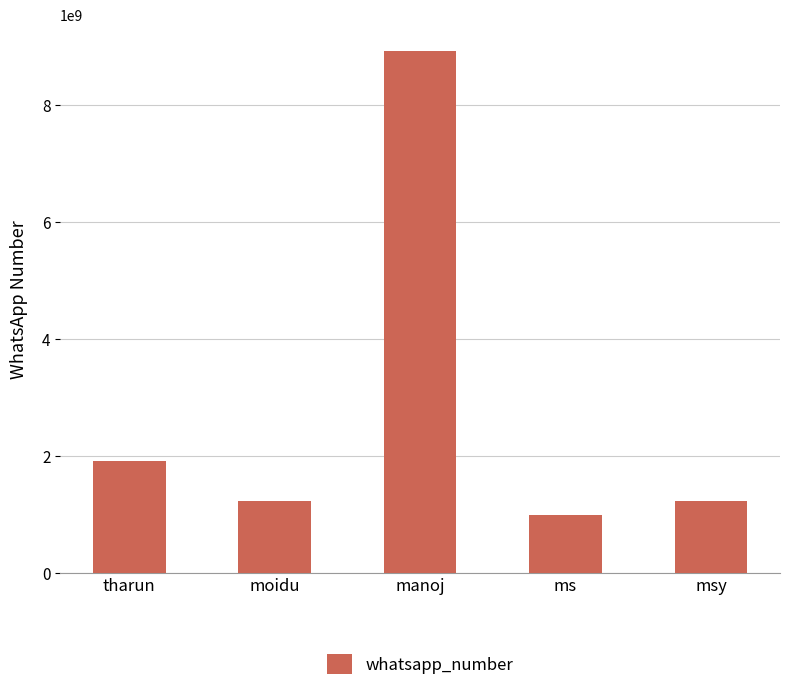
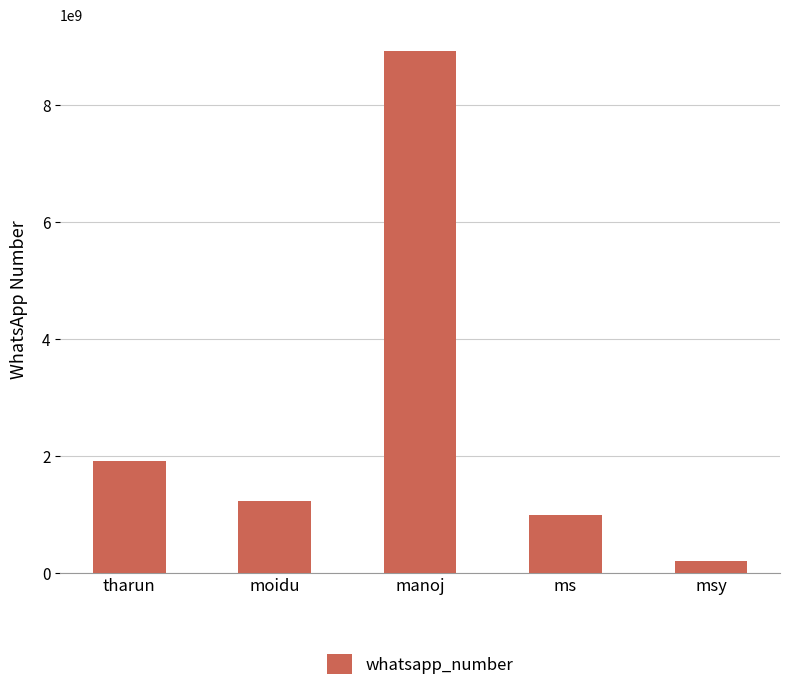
msy: 1200000000 -> 200000000
